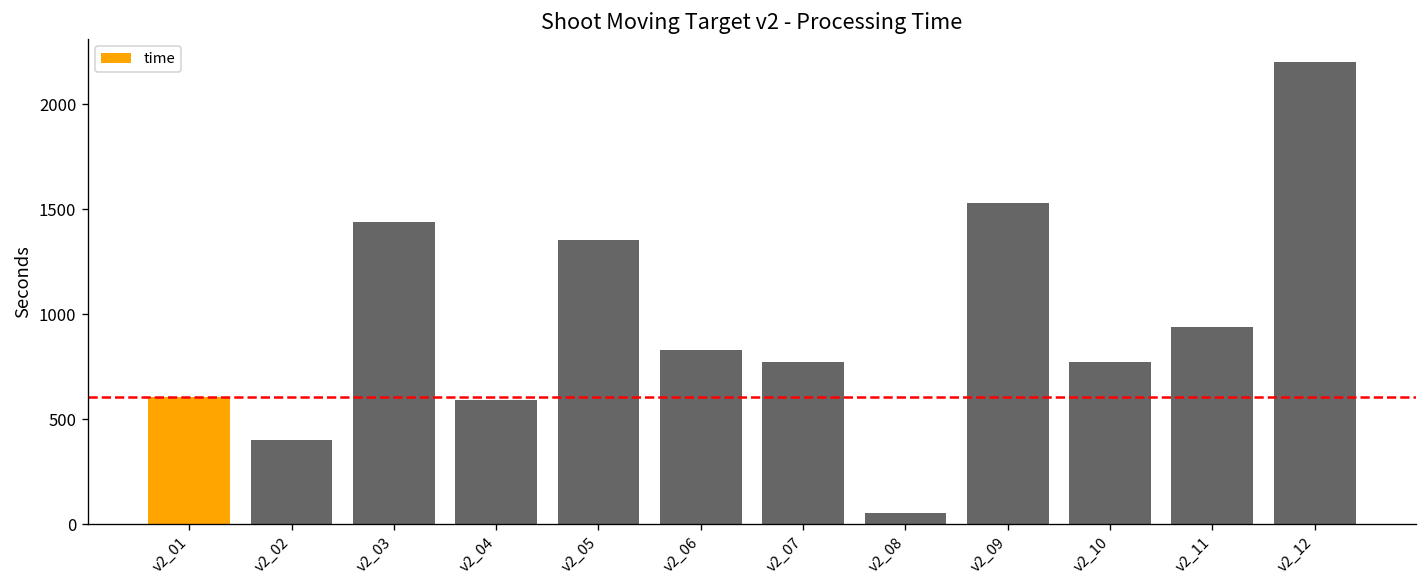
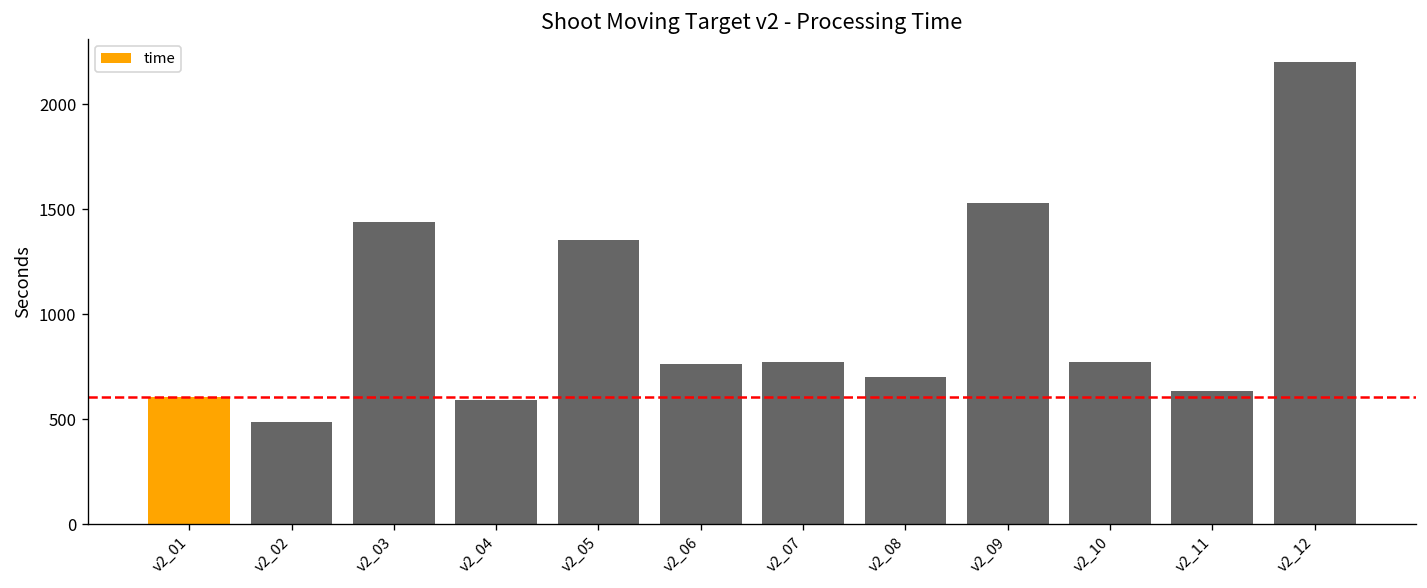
v2_02: 400 -> 480
v2_06: 830 -> 760
v2_08: 50 -> 700
v2_11: 940 -> 640
